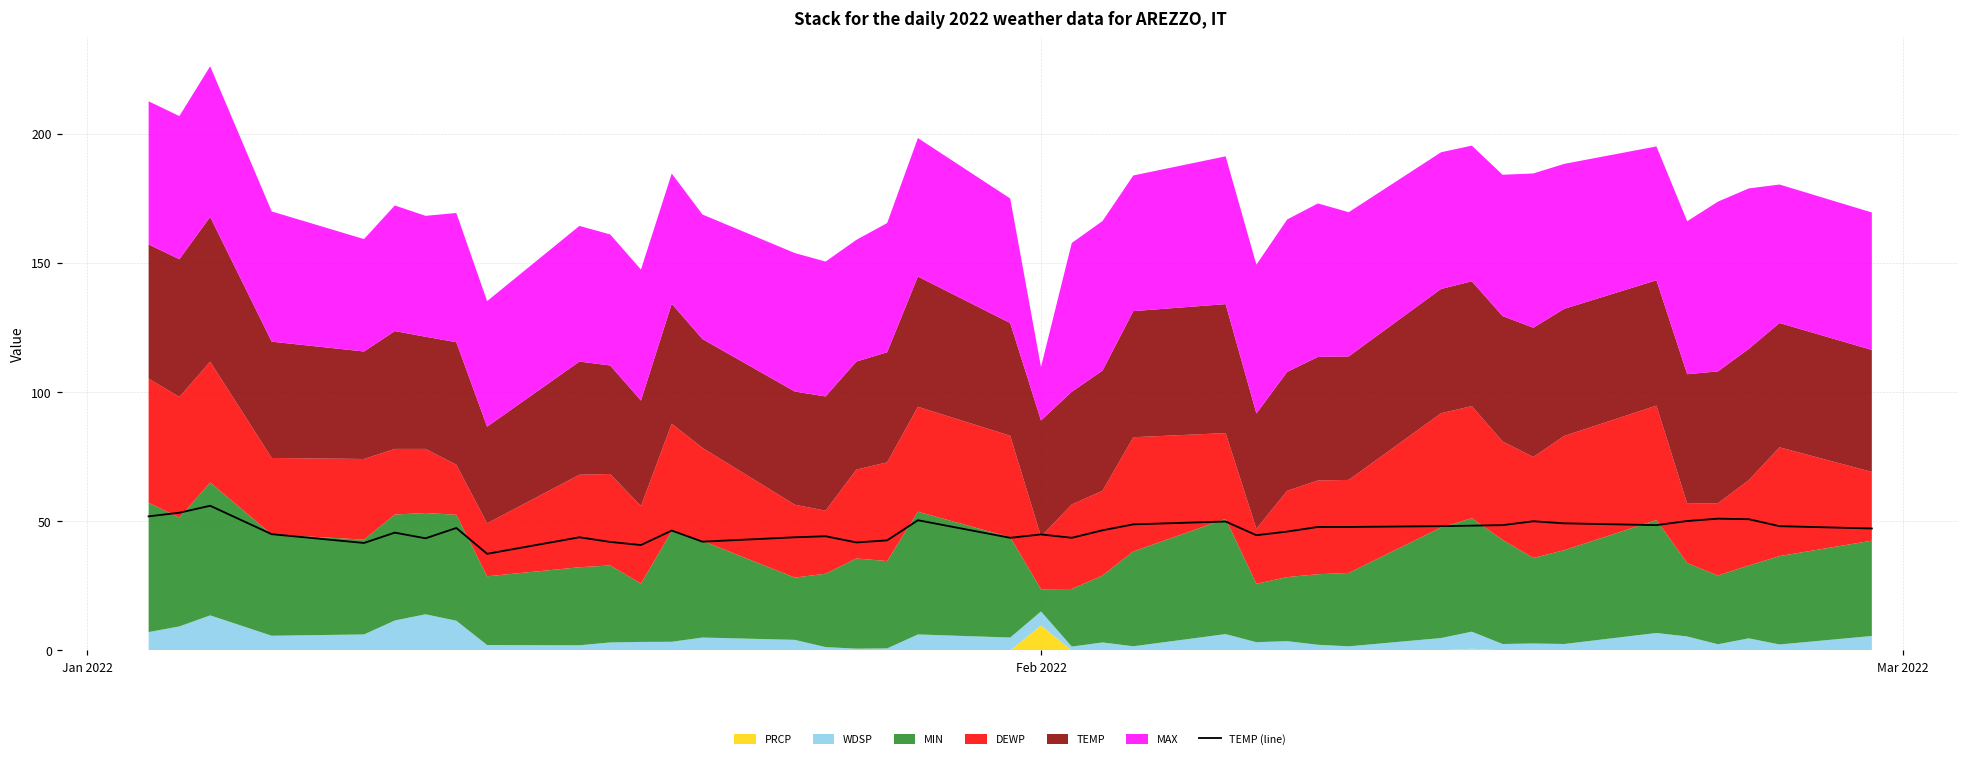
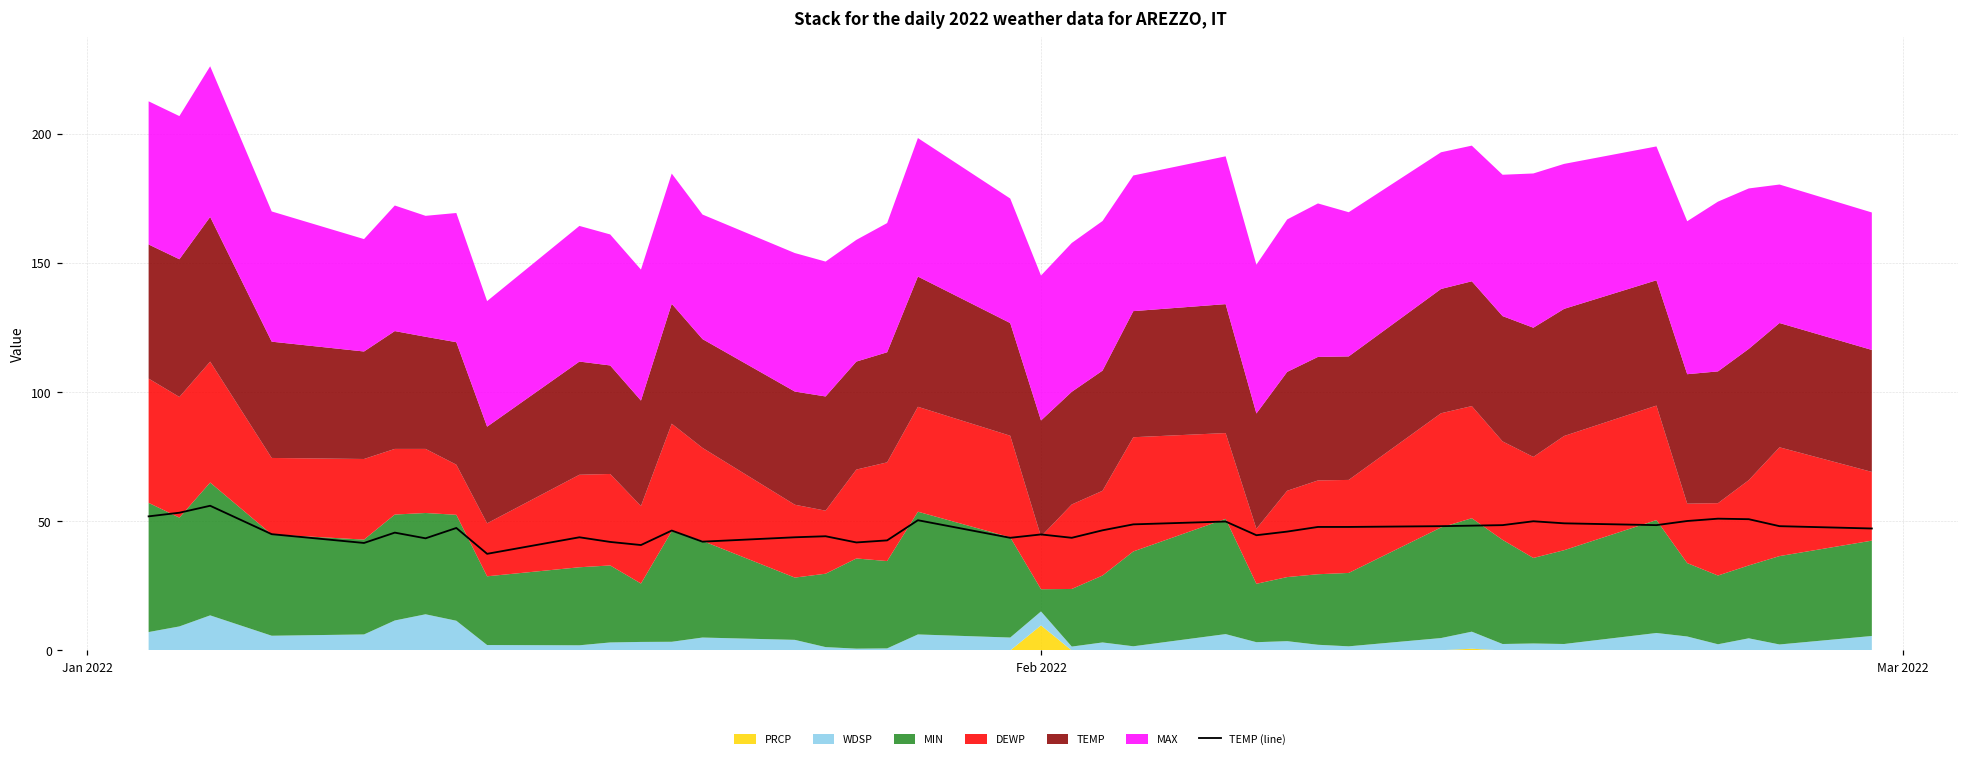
MAX, Feb 2022: 21 -> 56
